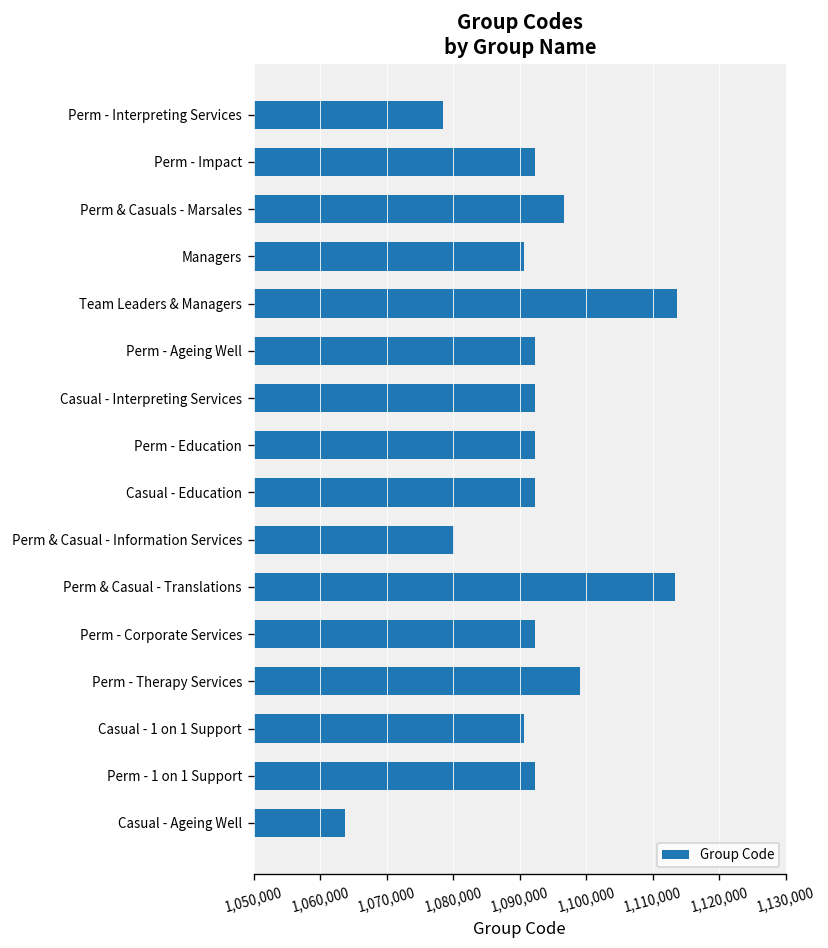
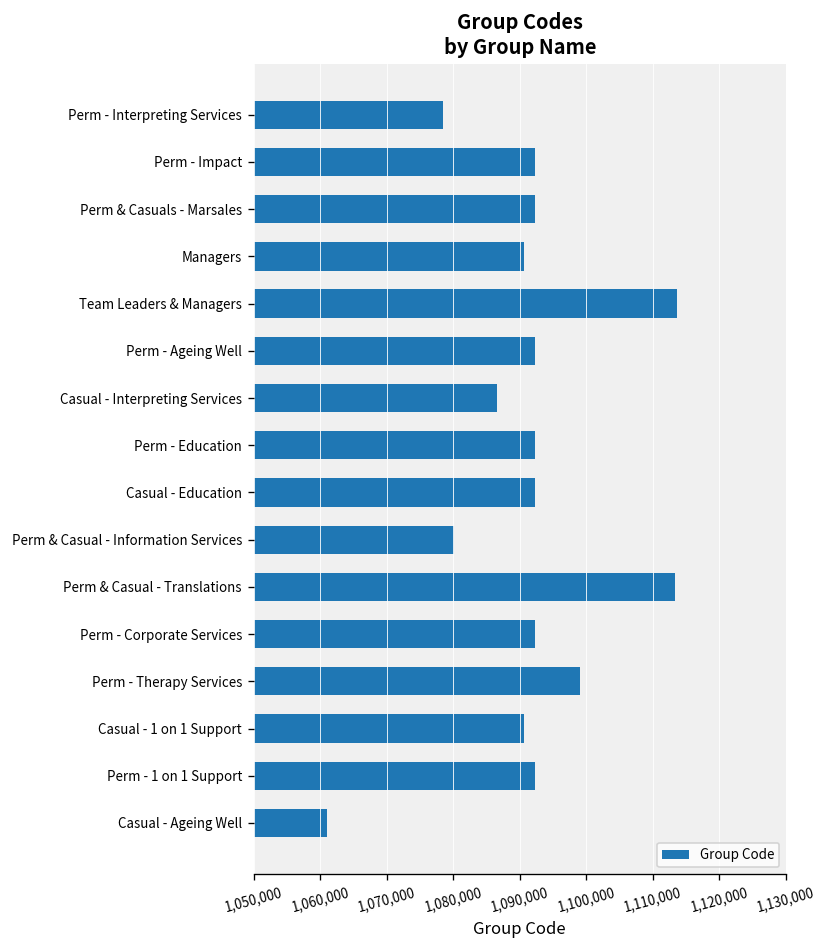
Perm & Casuals - Marsales: 1,097,000 -> 1,092,000
Casual - Interpreting Services: 1,092,000 -> 1,087,000
Casual - Ageing Well: 1,064,000 -> 1,061,000
